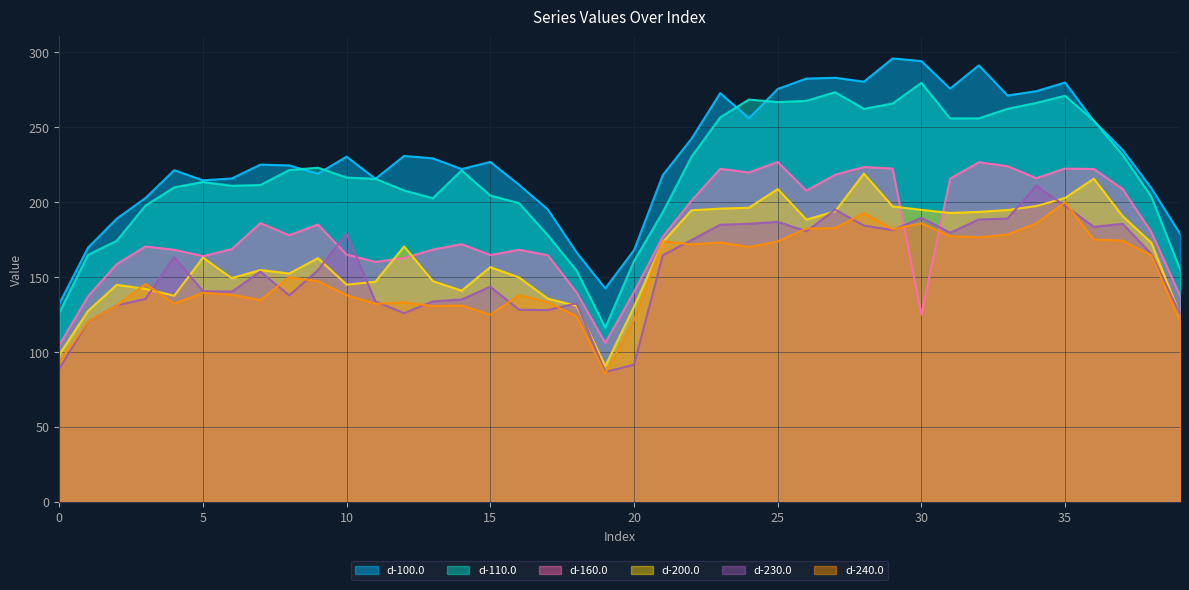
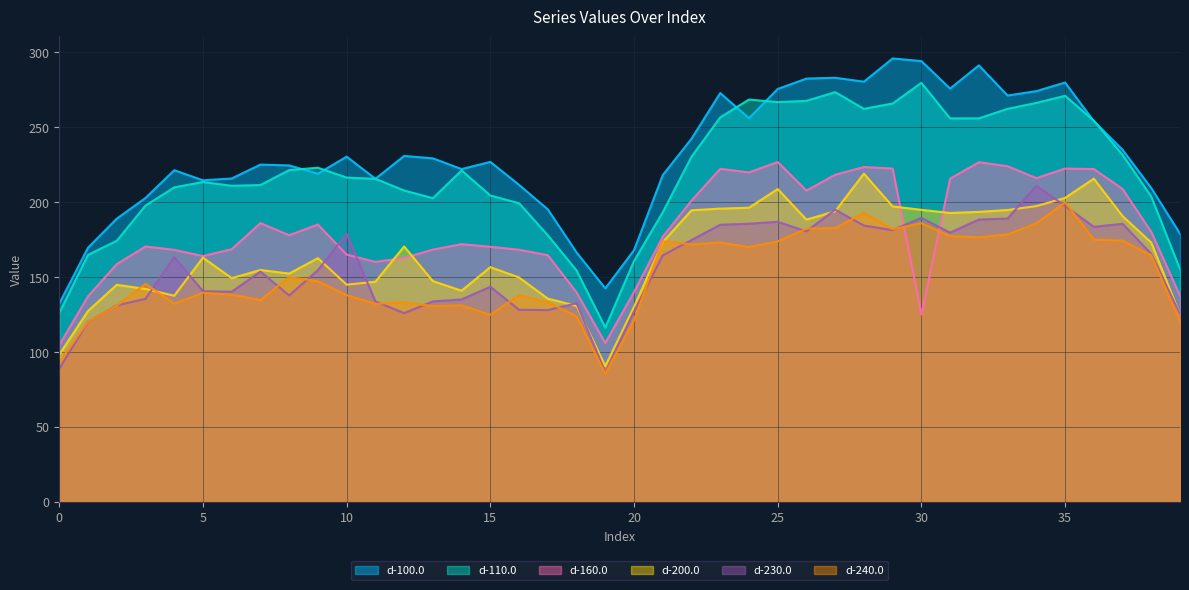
d-160.0, 15: 165 -> 170
d-230.0, 20: 92 -> 127
